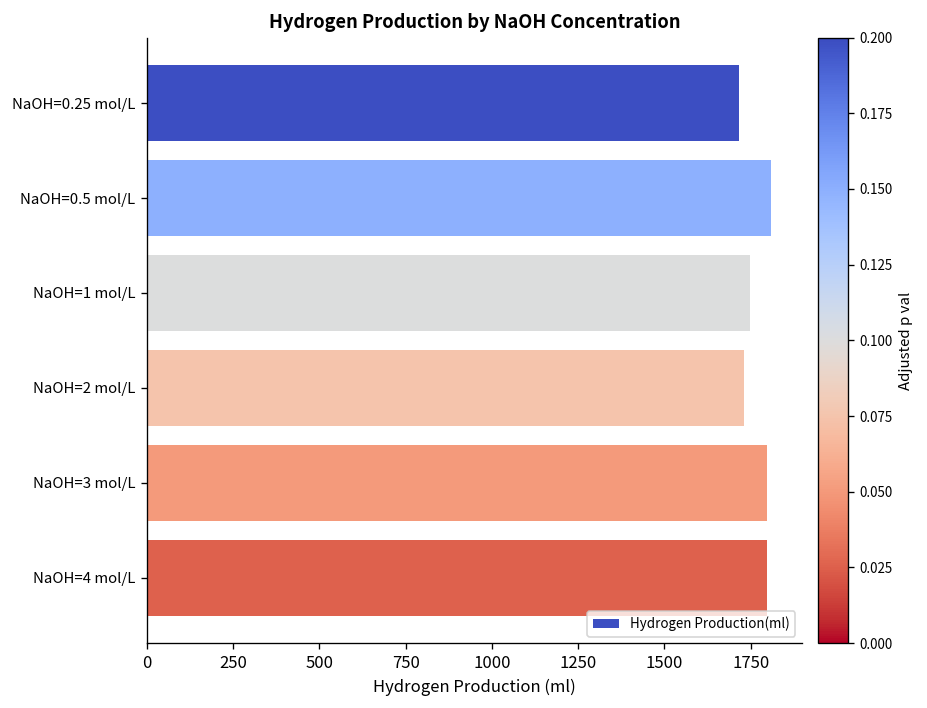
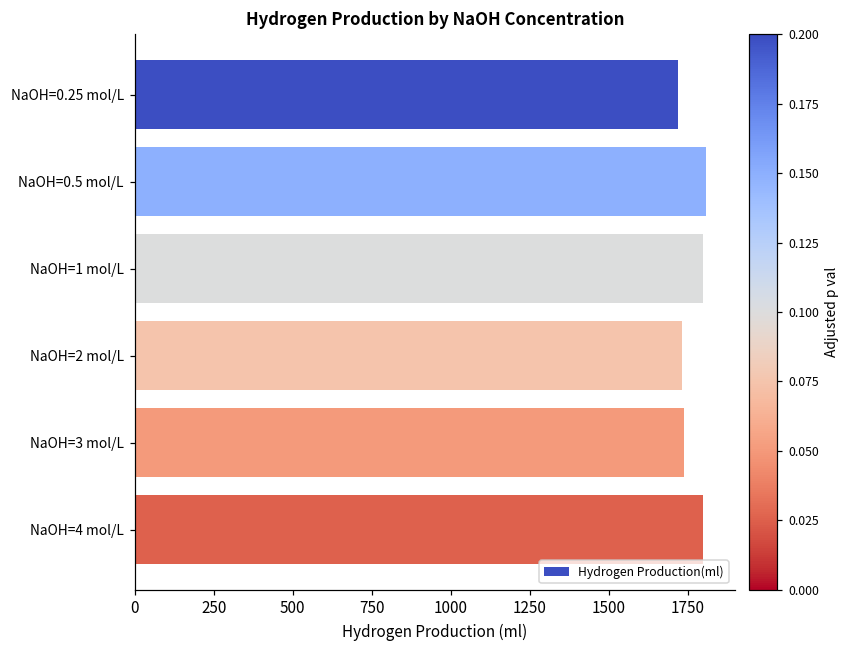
NaOH=1 mol/L: 1750 -> 1800
NaOH=3 mol/L: 1800 -> 1740
